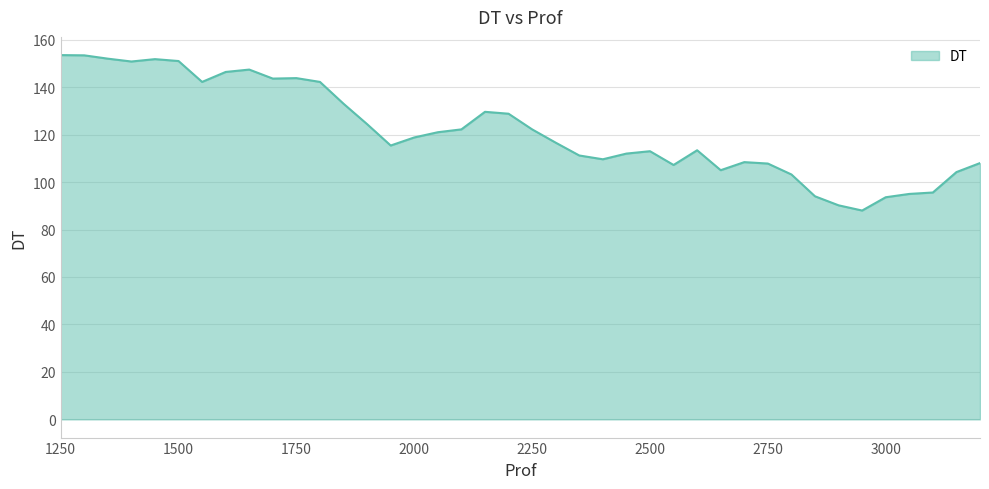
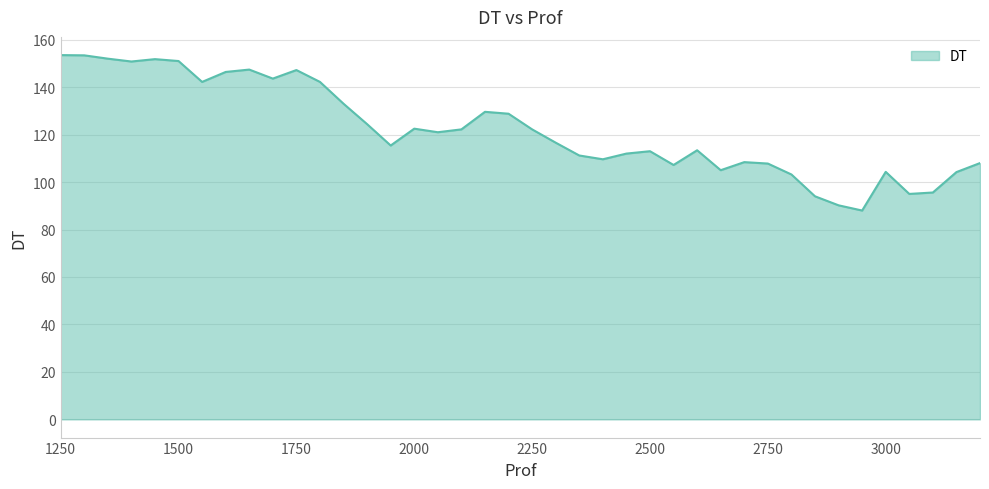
1750: 144 -> 147
2000: 119 -> 123
3000: 94 -> 104
